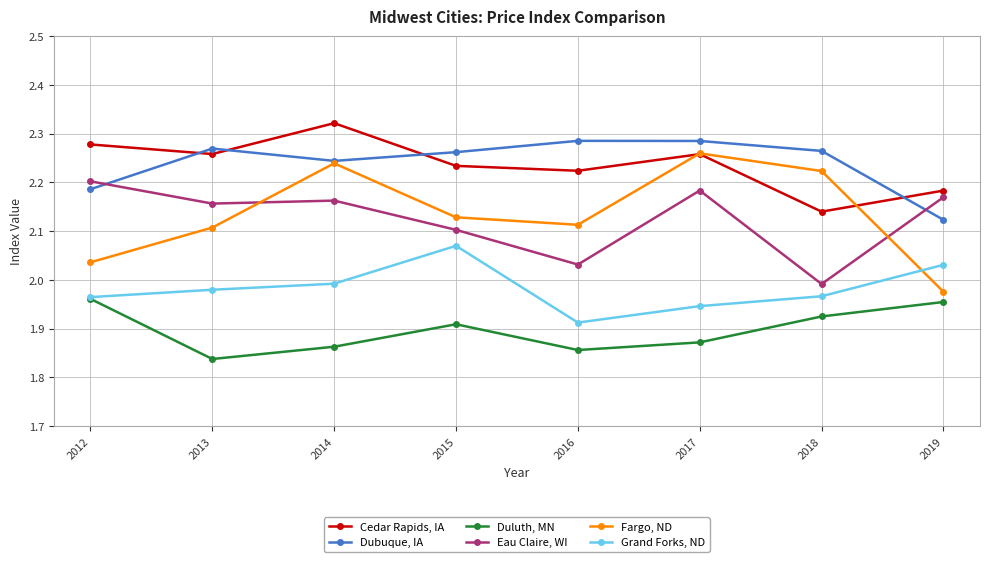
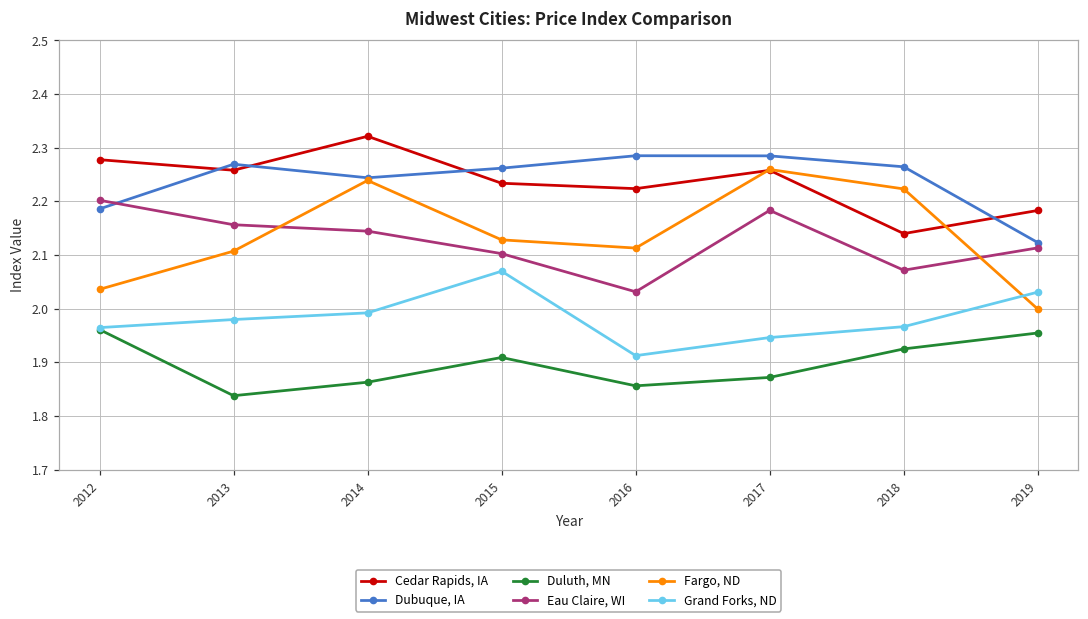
Eau Claire, WI, 2014: 2.16 -> 2.14
Eau Claire, WI, 2018: 1.99 -> 2.07
Eau Claire, WI, 2019: 2.17 -> 2.11
Fargo, ND, 2019: 1.98 -> 2.00
